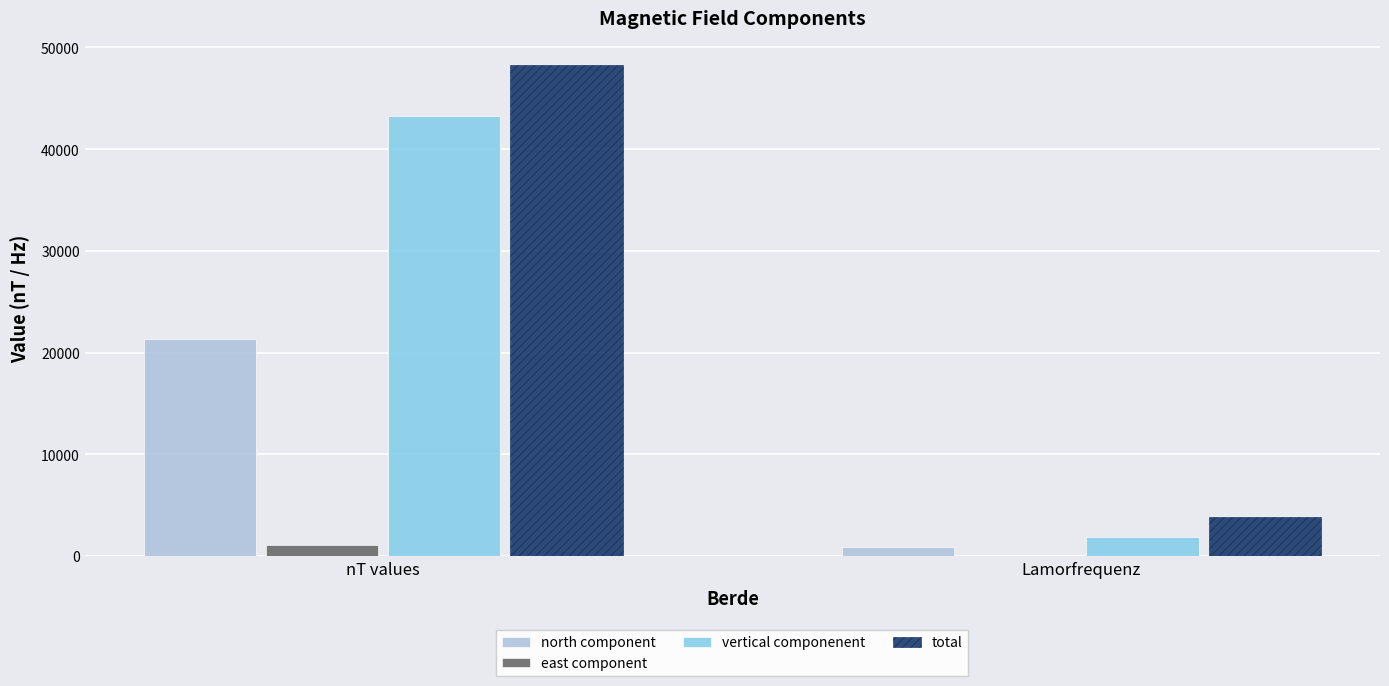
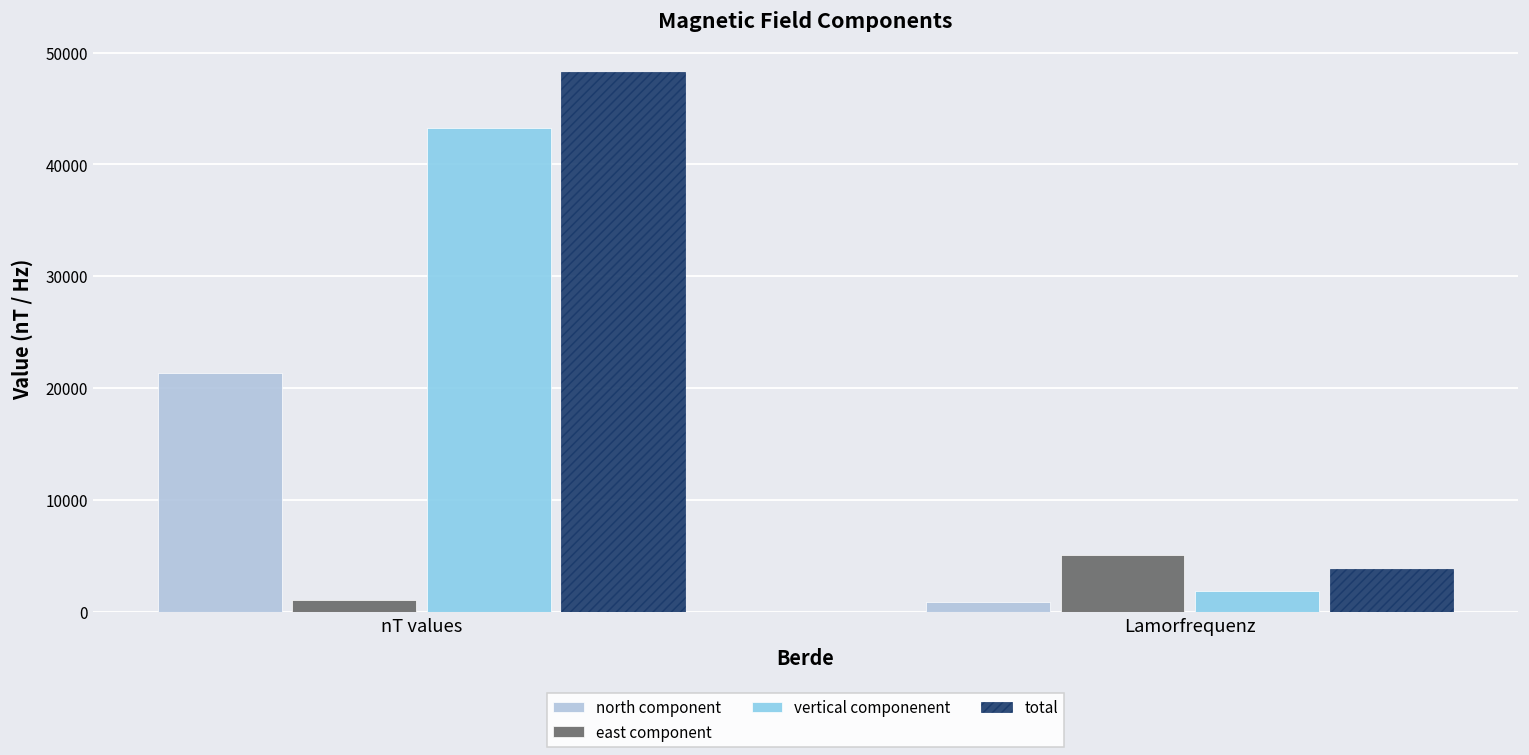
east component, Lamorfrequenz: 0 -> 5100
